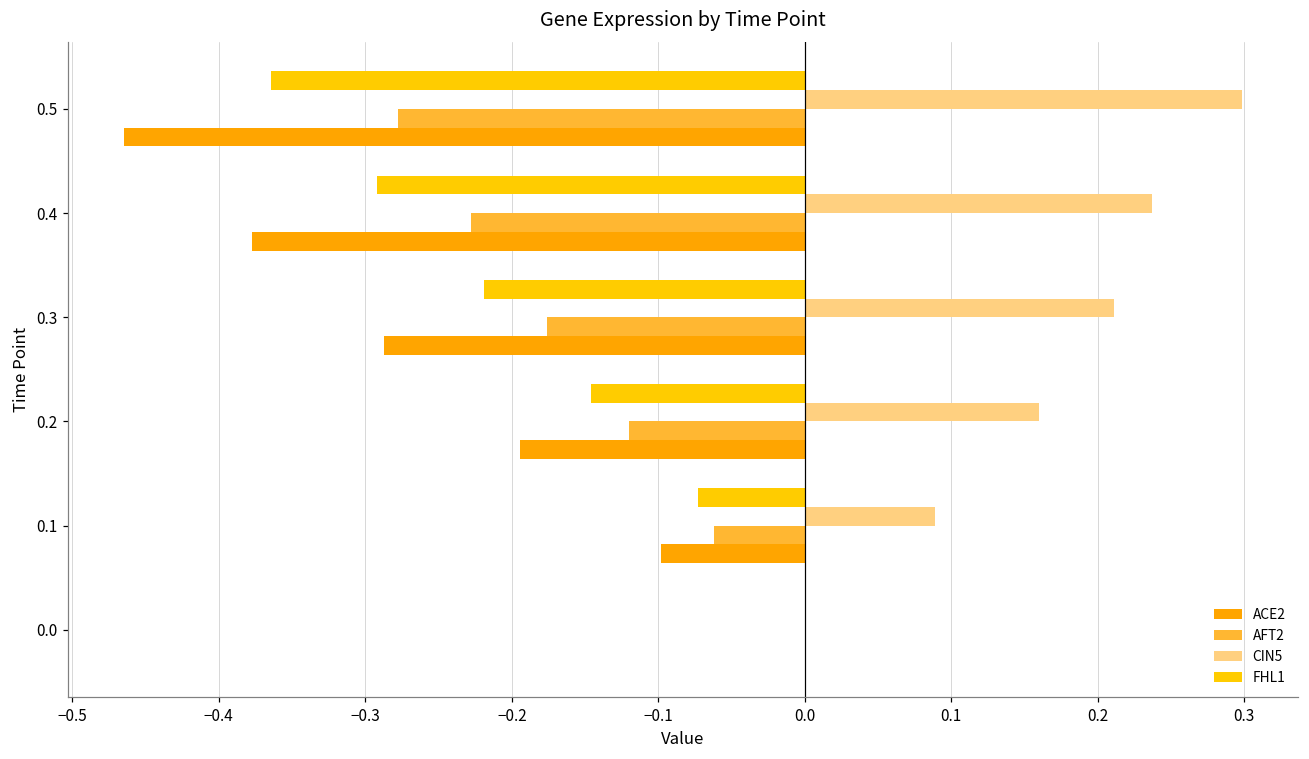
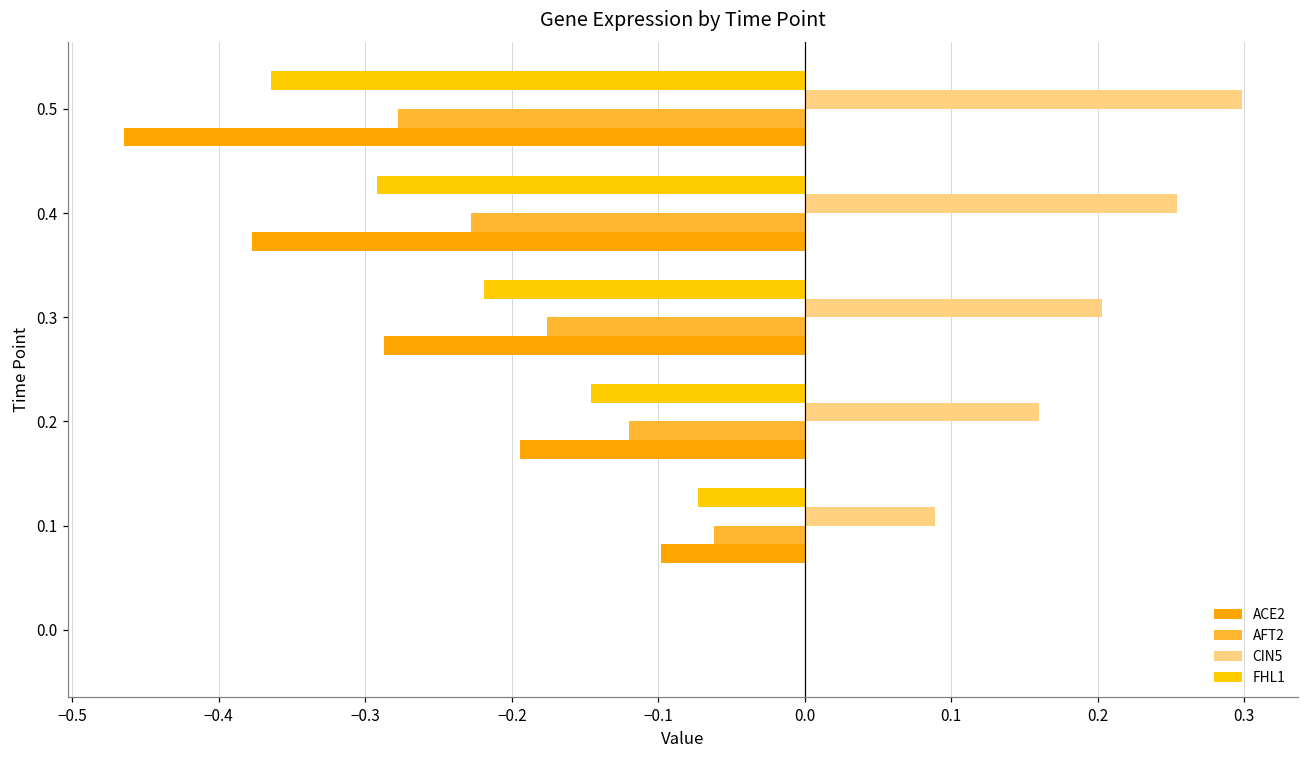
CIN5, 0.4: 0.237 -> 0.254
CIN5, 0.3: 0.211 -> 0.203
